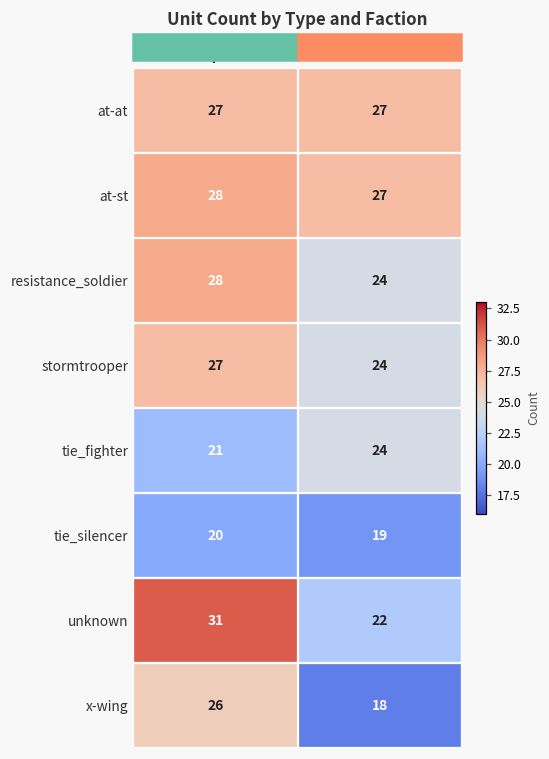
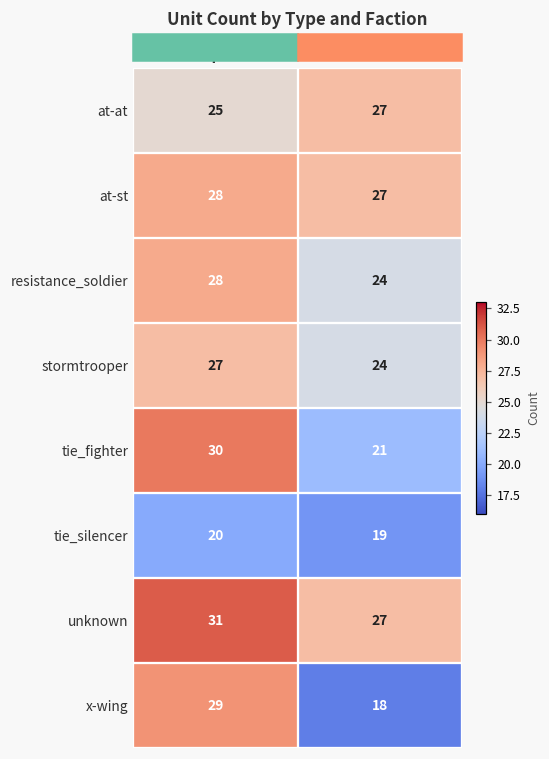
at-at, empire: 27 -> 25
tie_fighter, empire: 21 -> 30
tie_fighter, resistance: 24 -> 21
unknown, resistance: 22 -> 27
x-wing, empire: 26 -> 29
